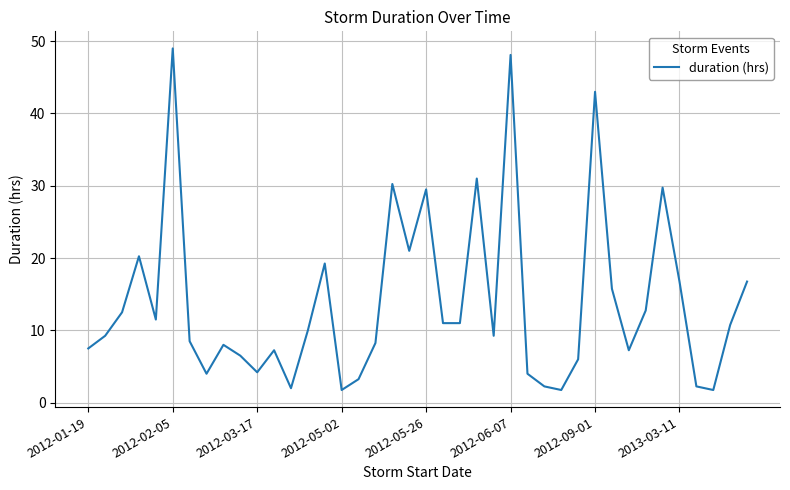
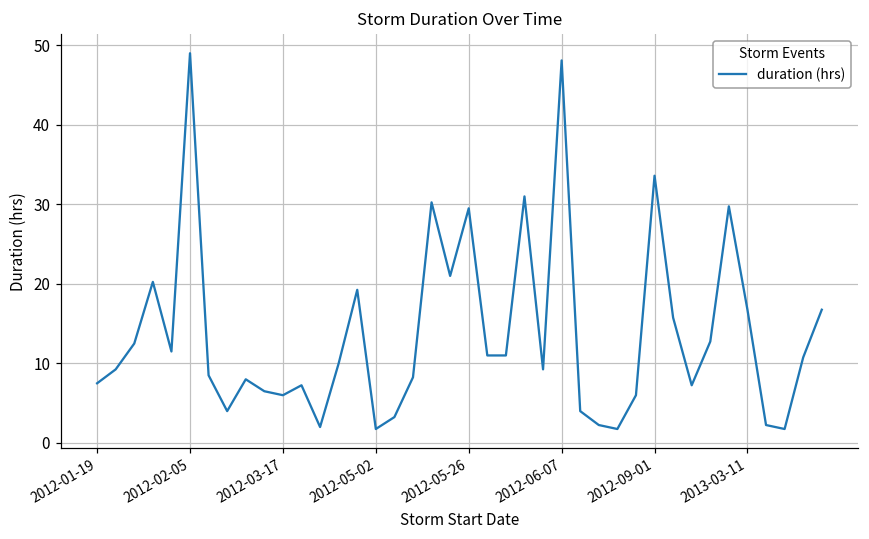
2012-03-17: 4 -> 6
2012-09-01: 43 -> 34
